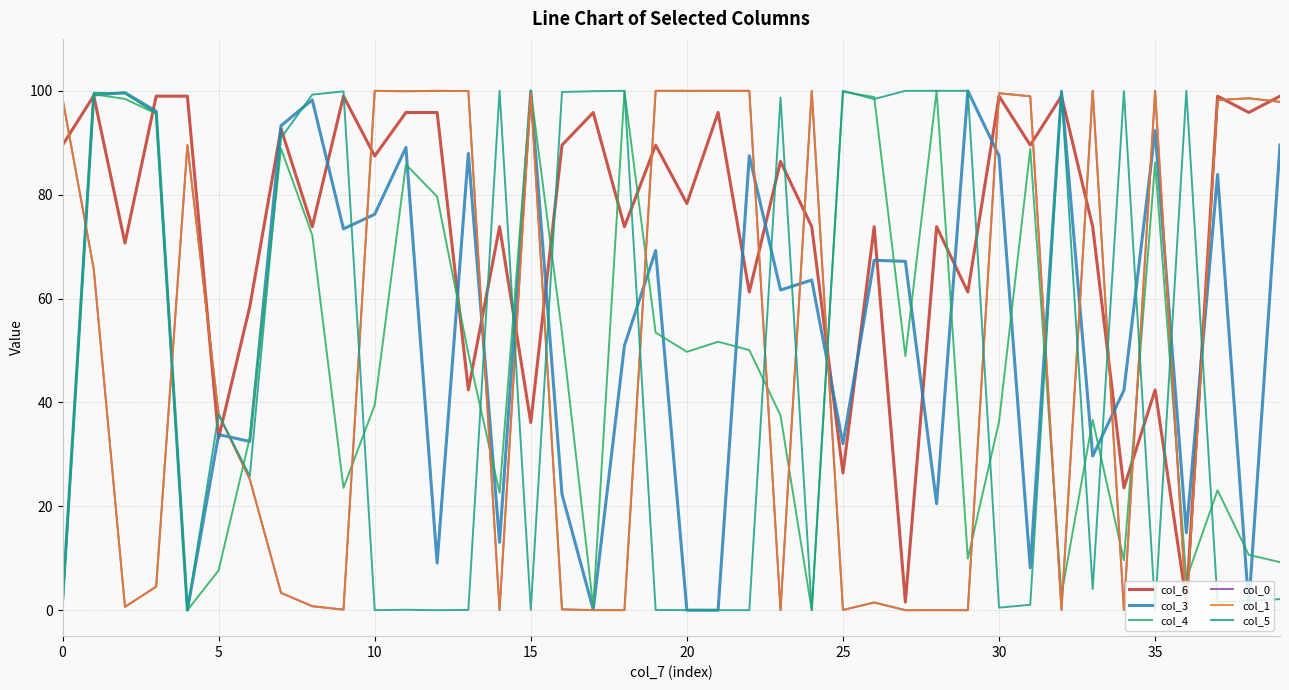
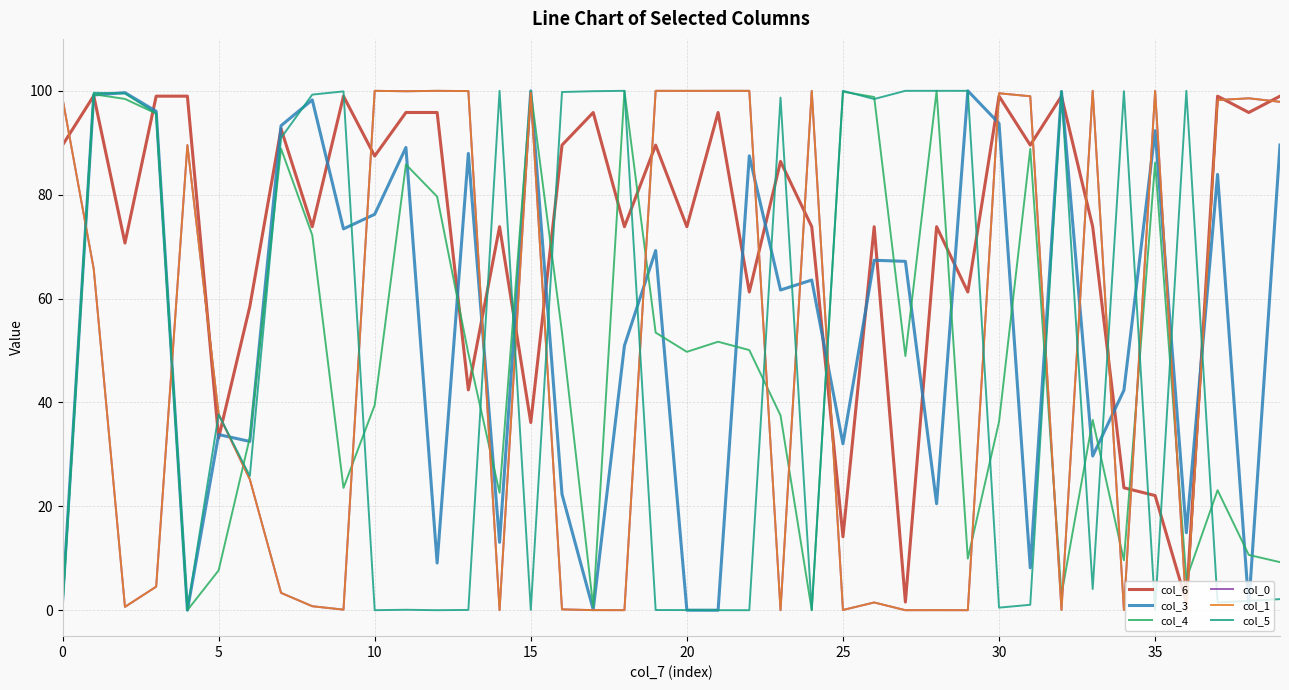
col_6, 20: 78 -> 74
col_6, 25: 26 -> 14
col_3, 30: 87 -> 94
col_6, 35: 42 -> 22
